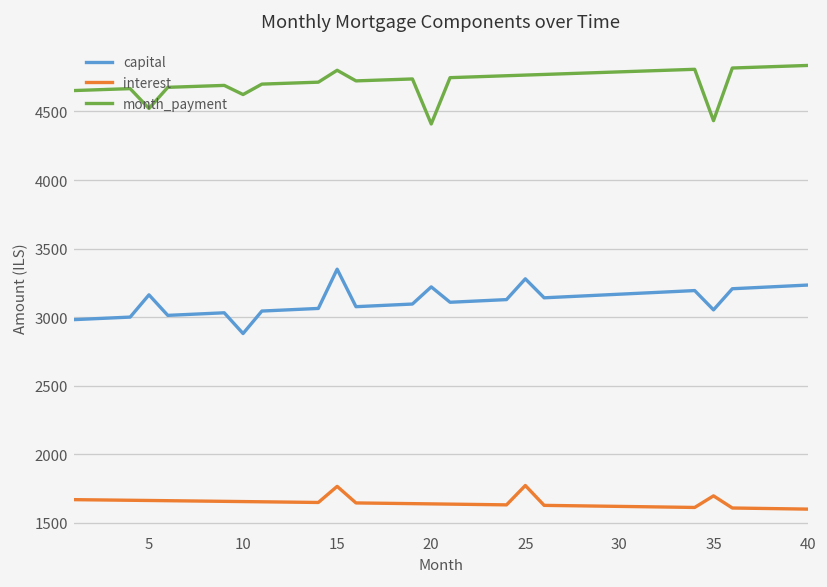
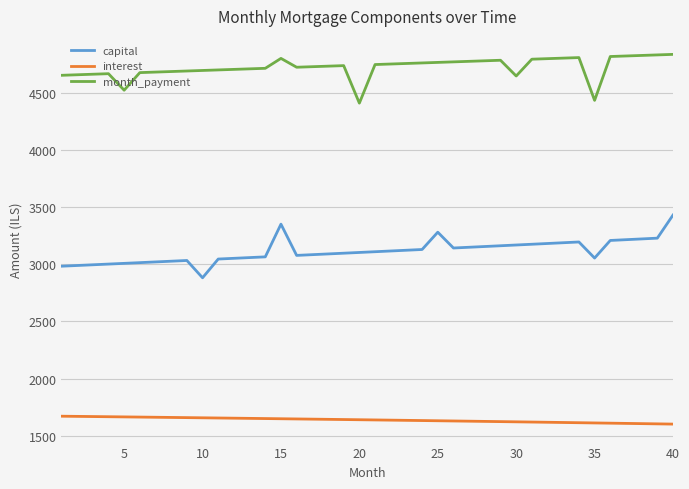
capital, 5: 3160 -> 3010
month_payment, 10: 4620 -> 4690
interest, 15: 1770 -> 1650
capital, 20: 3220 -> 3100
interest, 25: 1770 -> 1630
month_payment, 30: 4790 -> 4650
interest, 35: 1700 -> 1610
capital, 40: 3230 -> 3430
